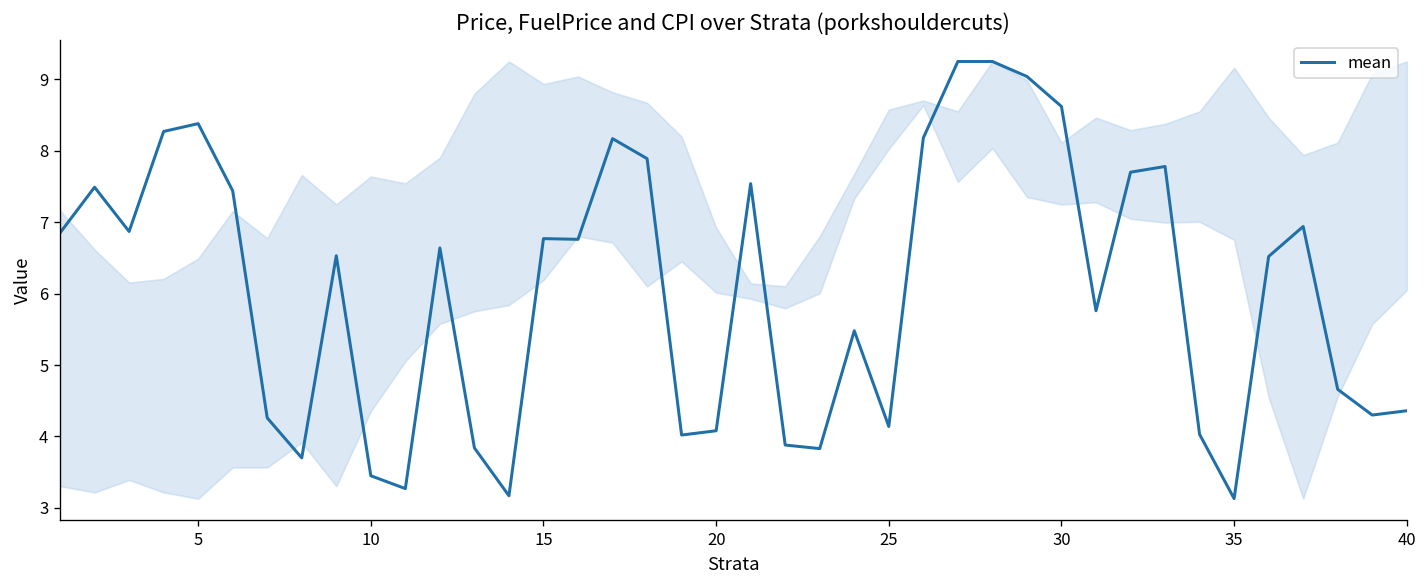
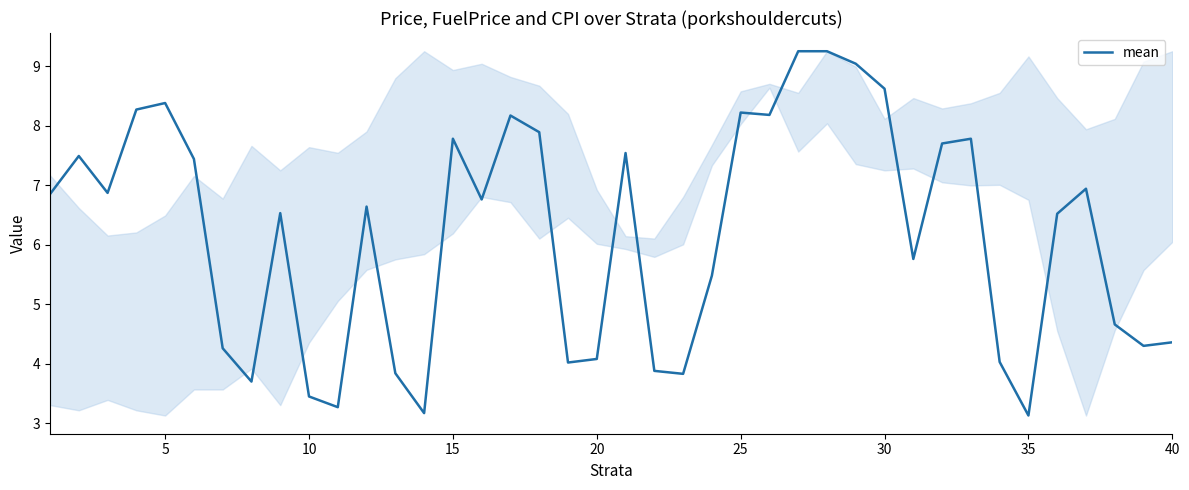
mean, 15: 6.8 -> 7.8
mean, 25: 4.1 -> 8.2
